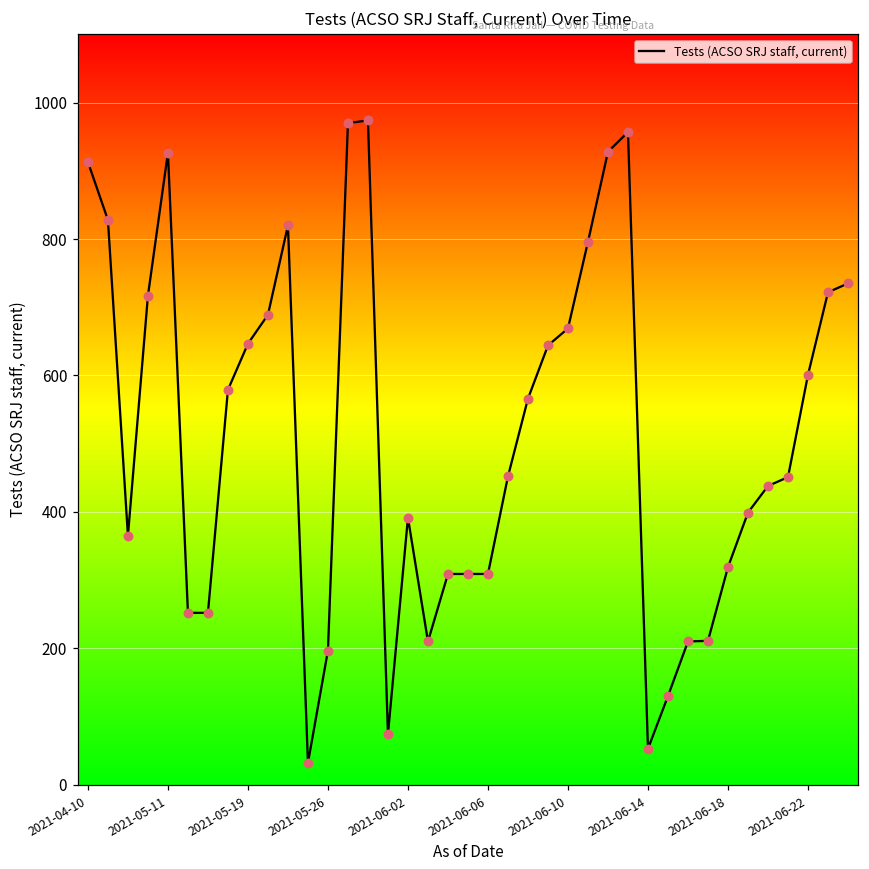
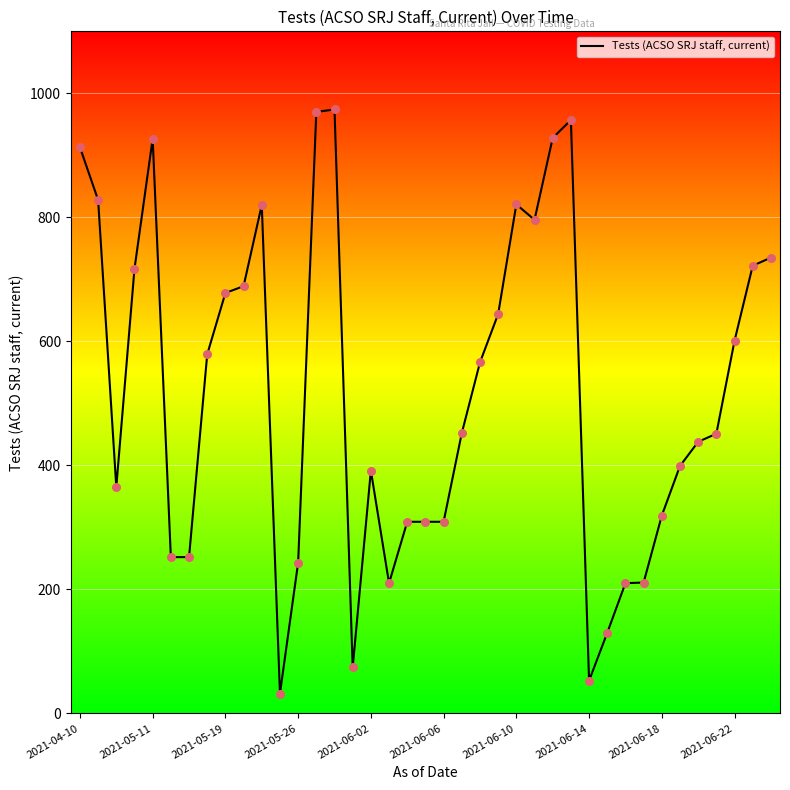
2021-05-19: 650 -> 680
2021-05-26: 200 -> 240
2021-06-10: 670 -> 820
